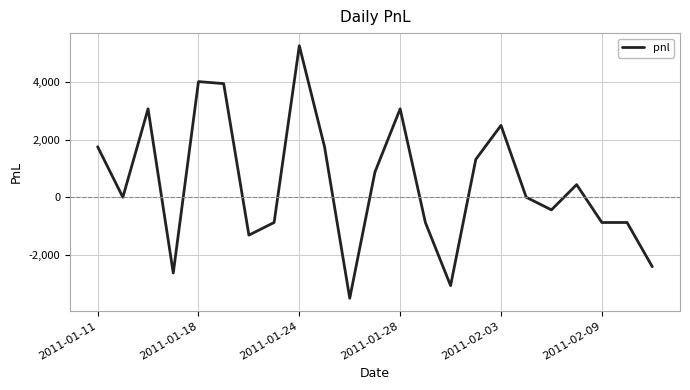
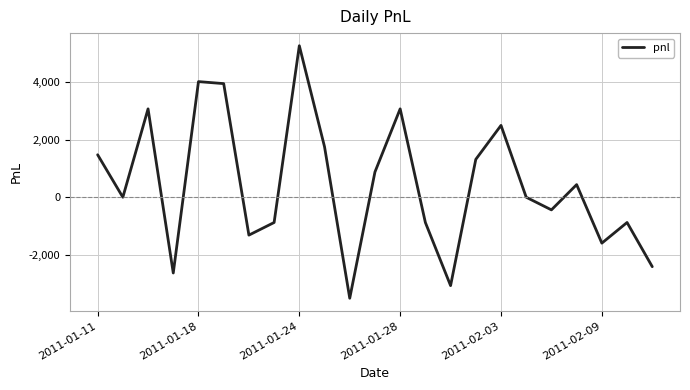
2011-01-11: 1,800 -> 1,500
2011-02-09: -900 -> -1,600
